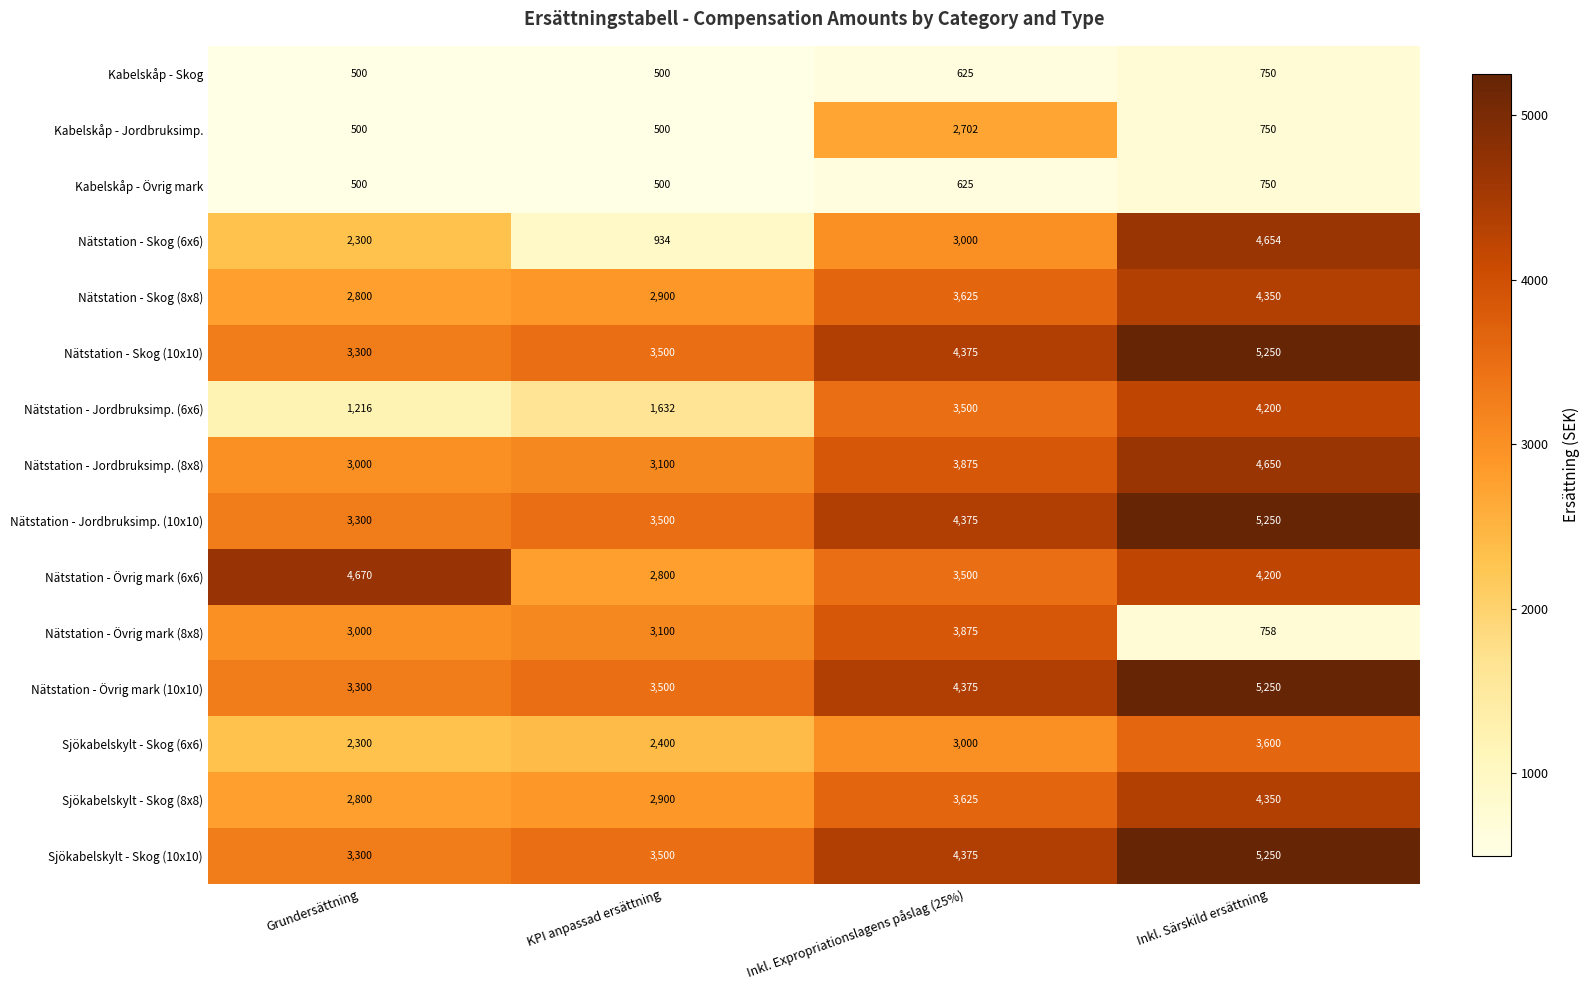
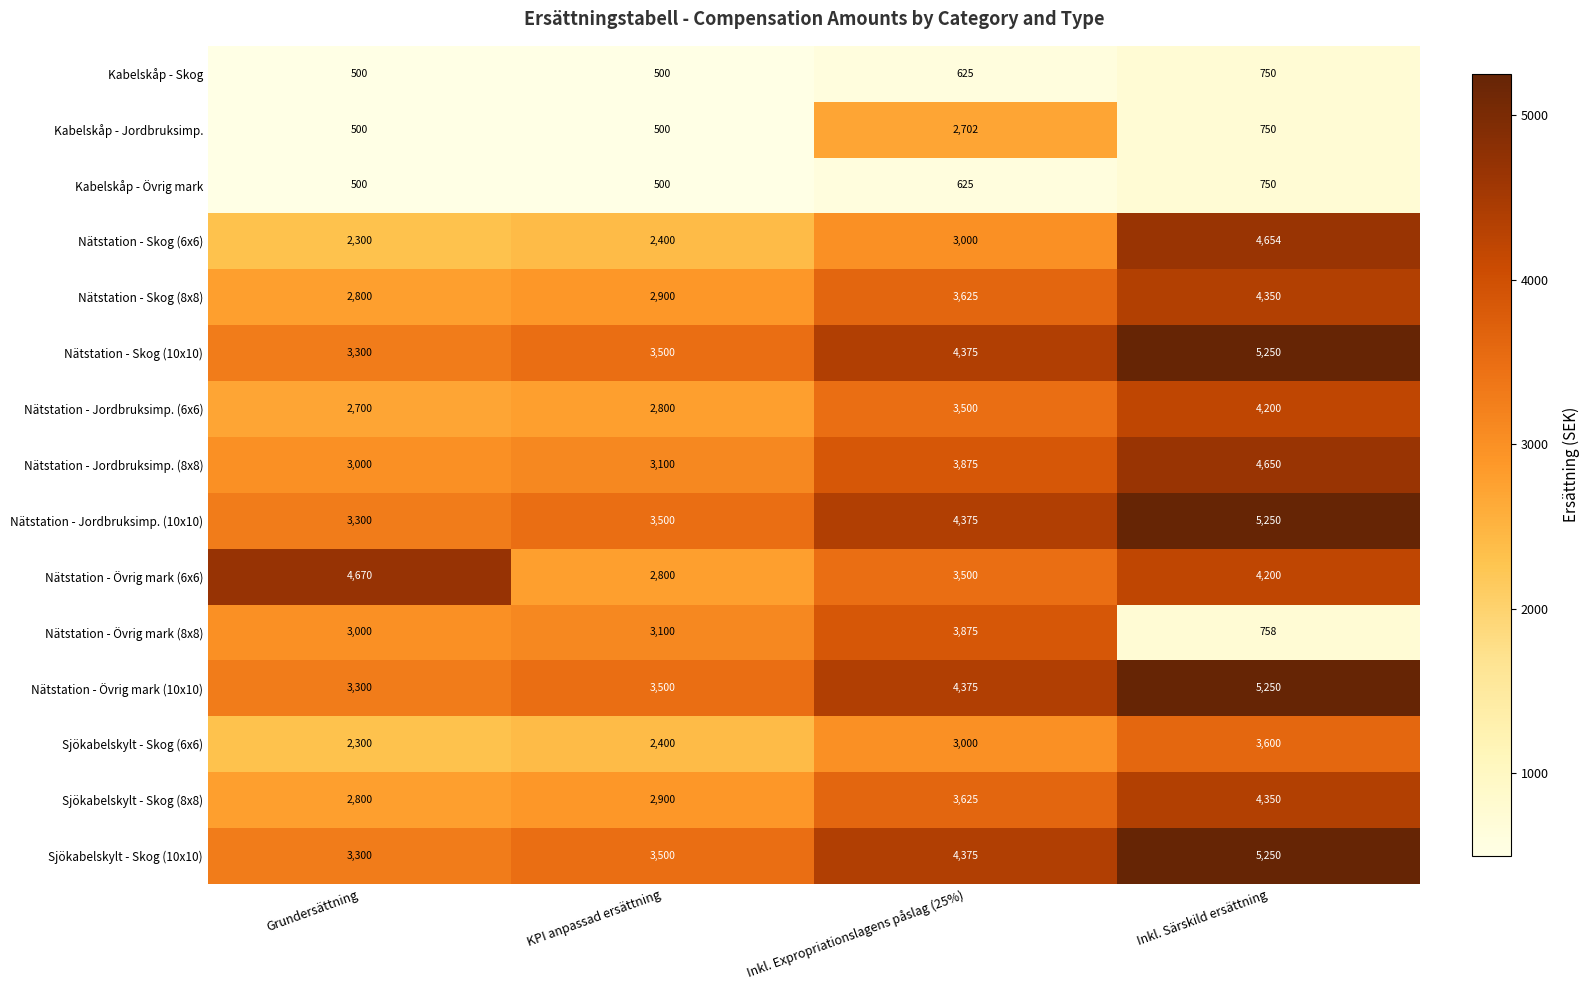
Nätstation - Skog (6x6), KPI anpassad ersättning: 934 -> 2,400
Nätstation - Jordbruksimp. (6x6), Grundersättning: 1,216 -> 2,700
Nätstation - Jordbruksimp. (6x6), KPI anpassad ersättning: 1,632 -> 2,800
